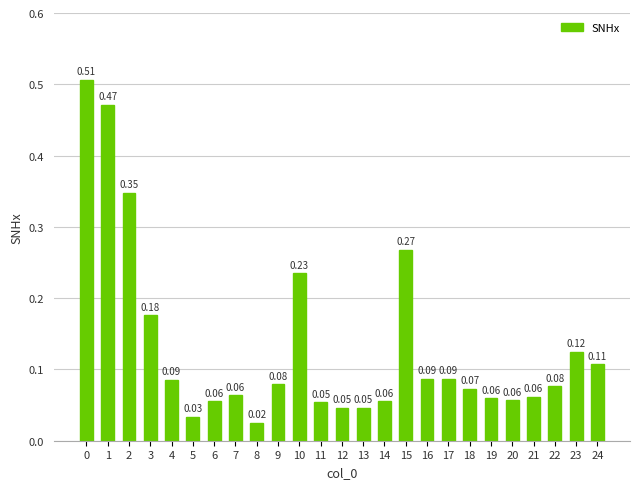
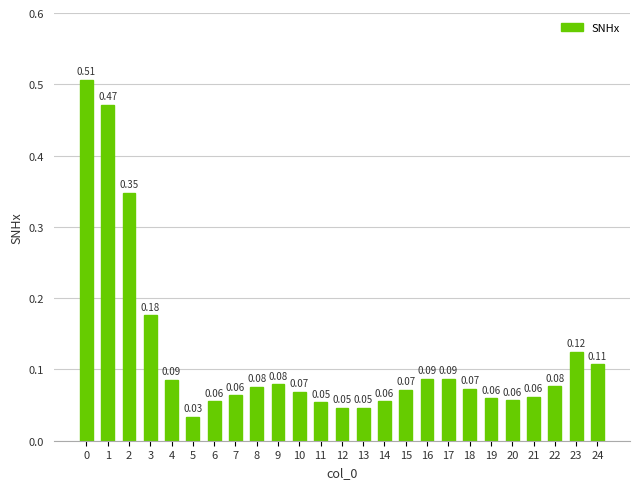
8: 0.02 -> 0.08
10: 0.23 -> 0.07
15: 0.27 -> 0.07
